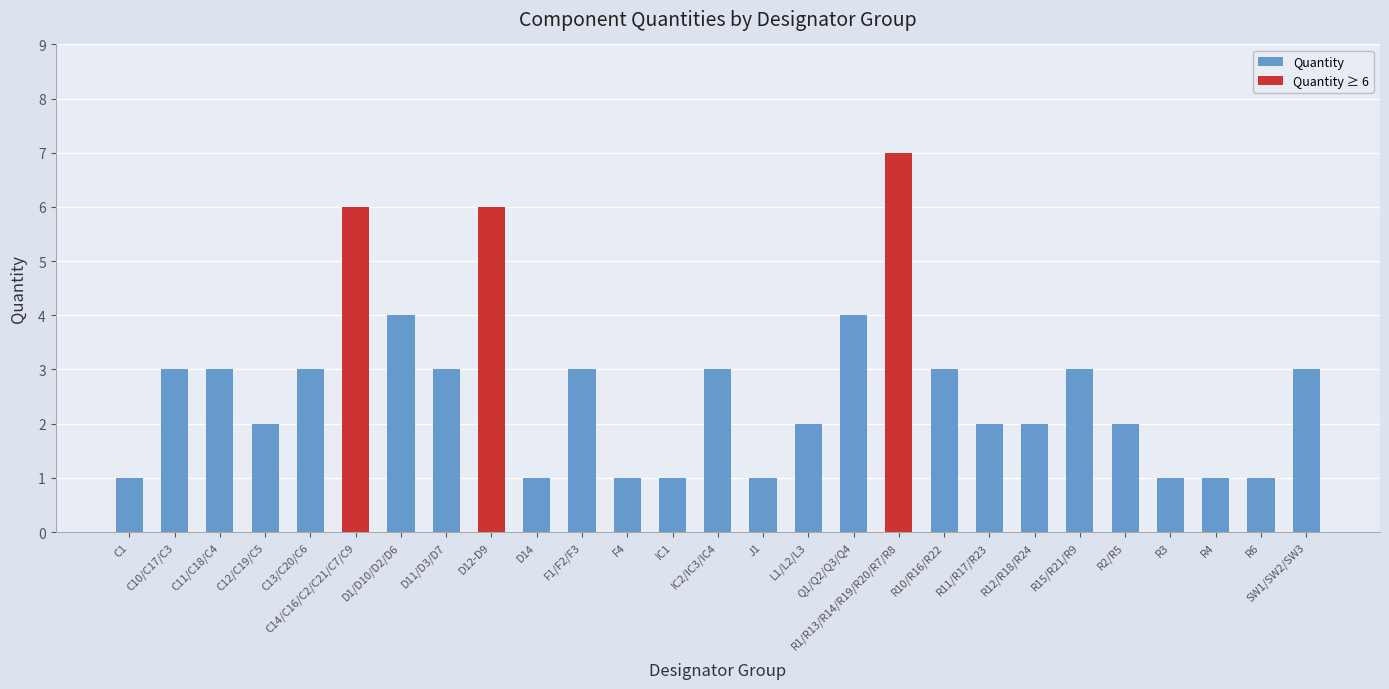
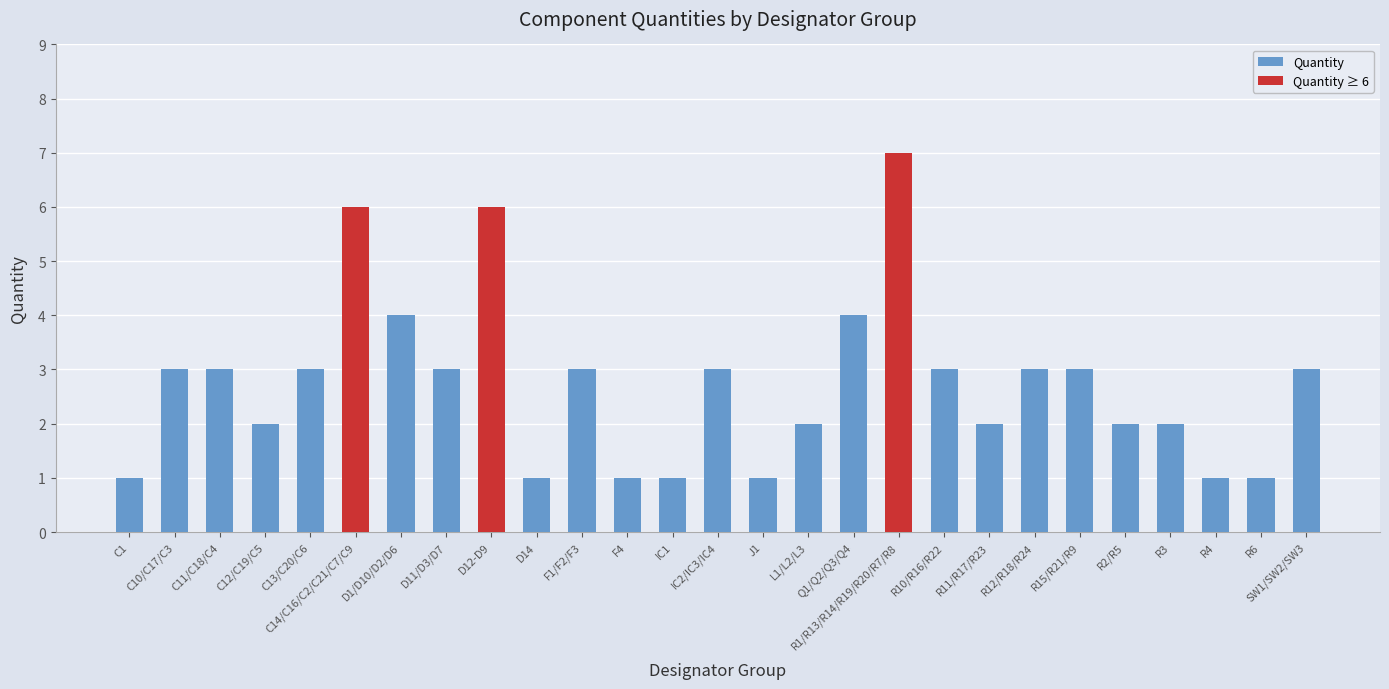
Quantity, R12/R18/R24: 2 -> 3
Quantity, R3: 1 -> 2
